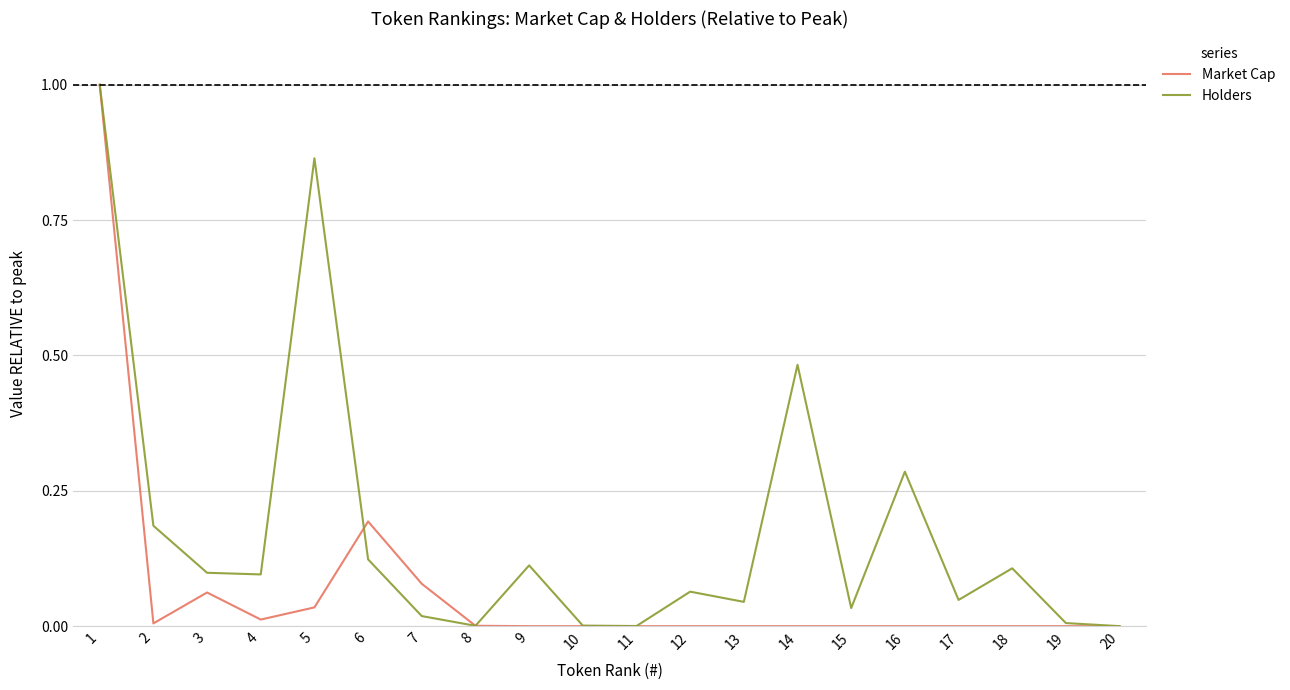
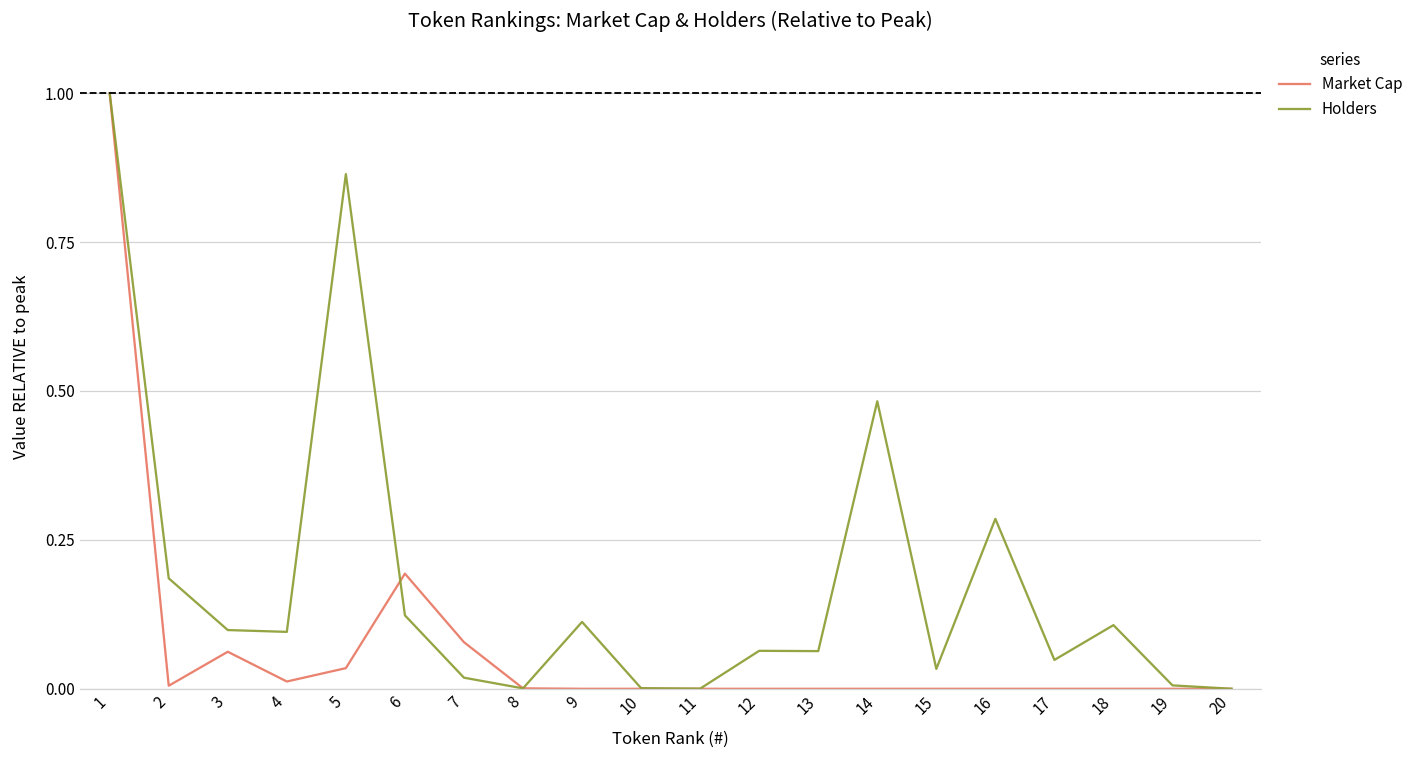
Holders, 13: 0.04 -> 0.06
